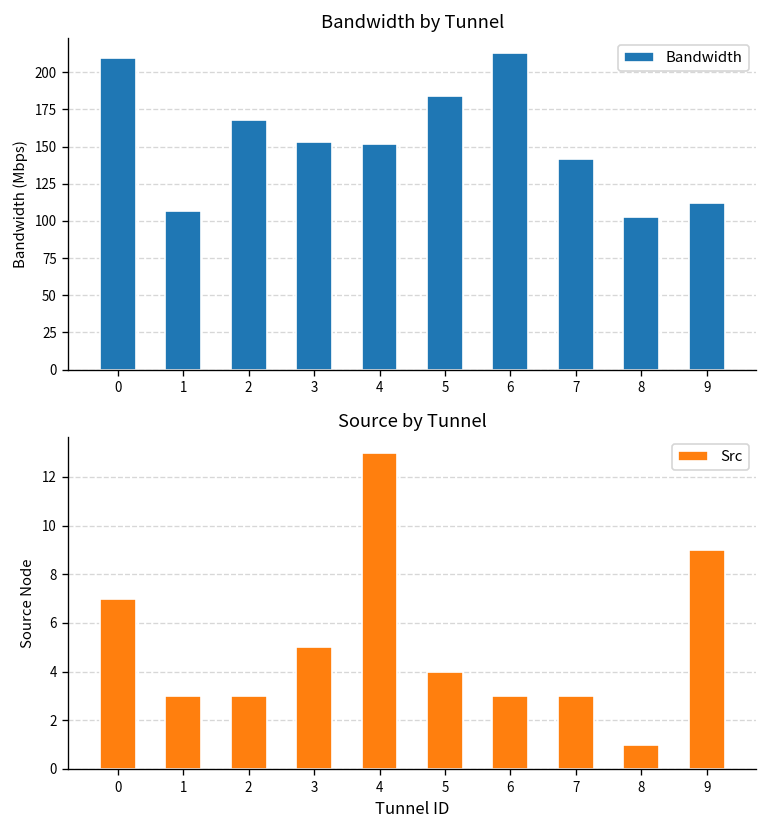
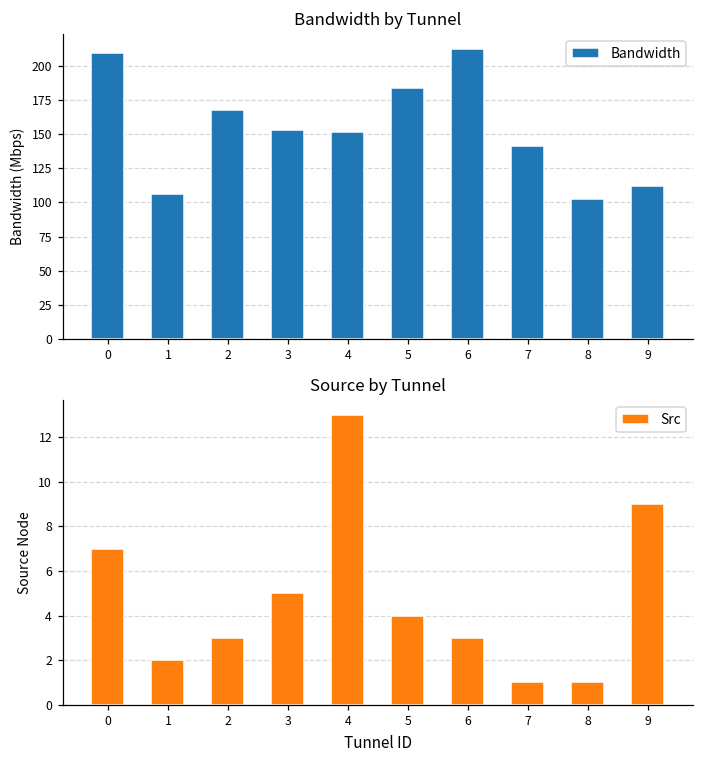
Source by Tunnel, 1: 3 -> 2
Source by Tunnel, 7: 3 -> 1
